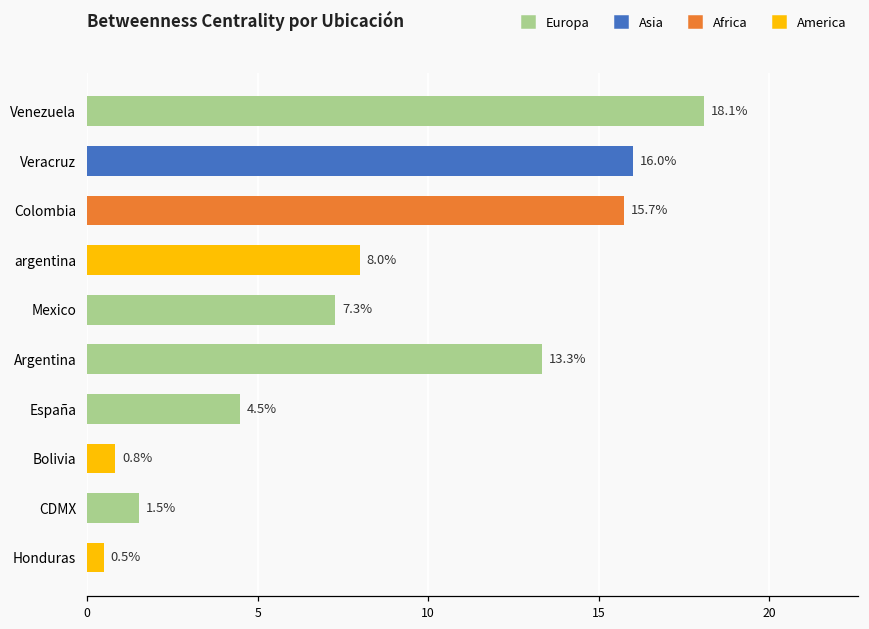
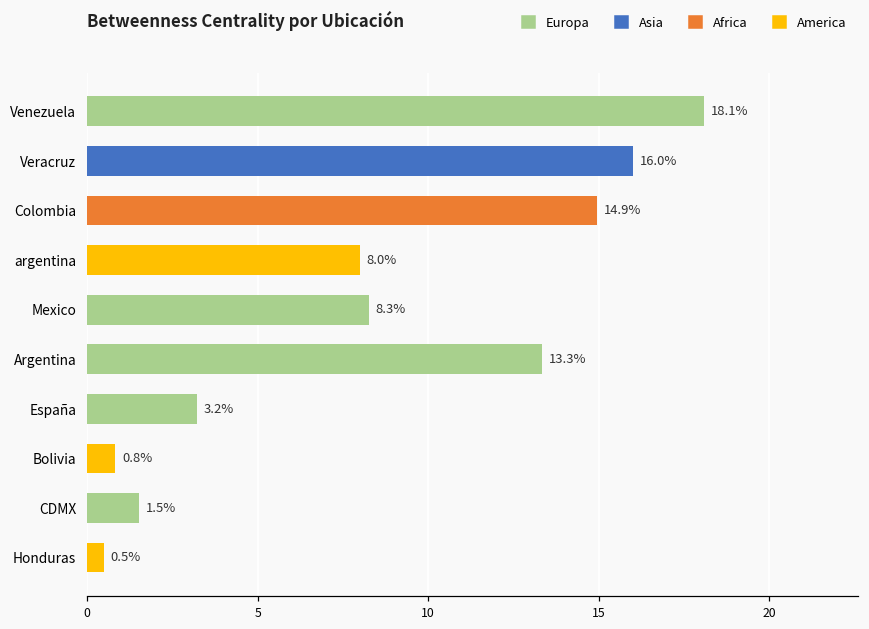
Colombia: 15.7% -> 14.9%
Mexico: 7.3% -> 8.3%
España: 4.5% -> 3.2%
